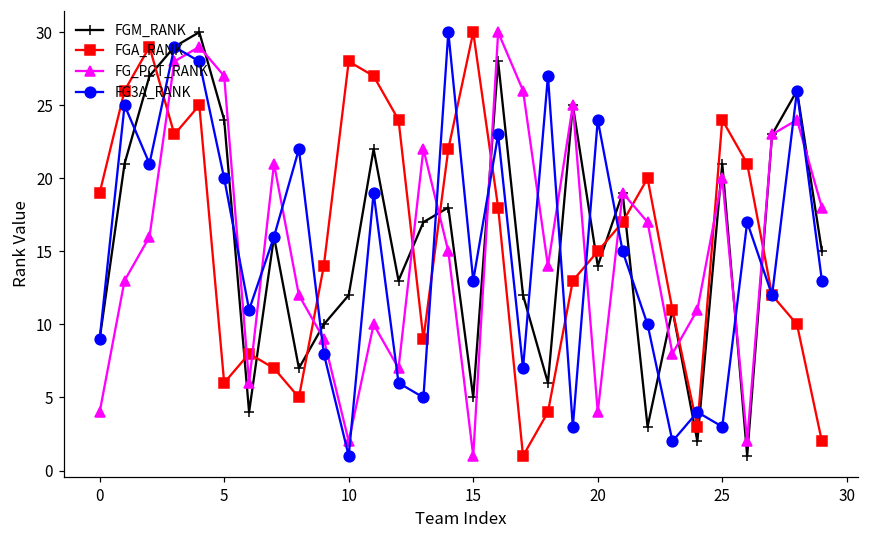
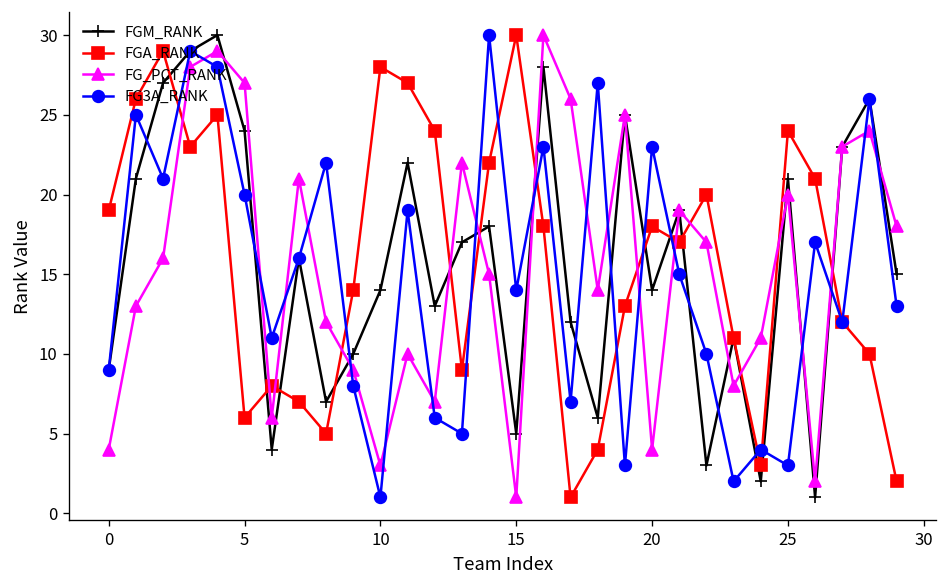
FGM_RANK, 10: 12 -> 14
FG_PCT_RANK, 10: 2 -> 3
FG3A_RANK, 15: 13 -> 14
FGA_RANK, 20: 15 -> 18
FG3A_RANK, 20: 24 -> 23
